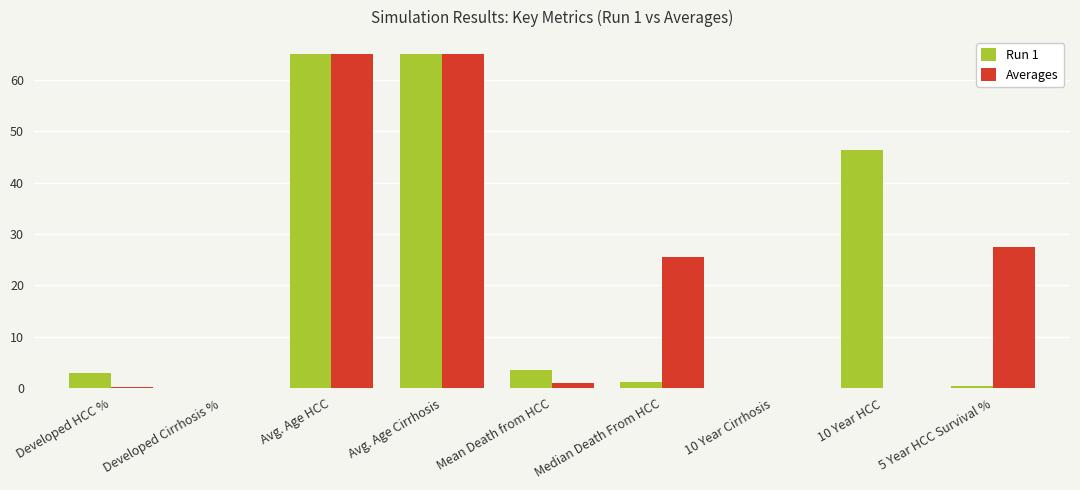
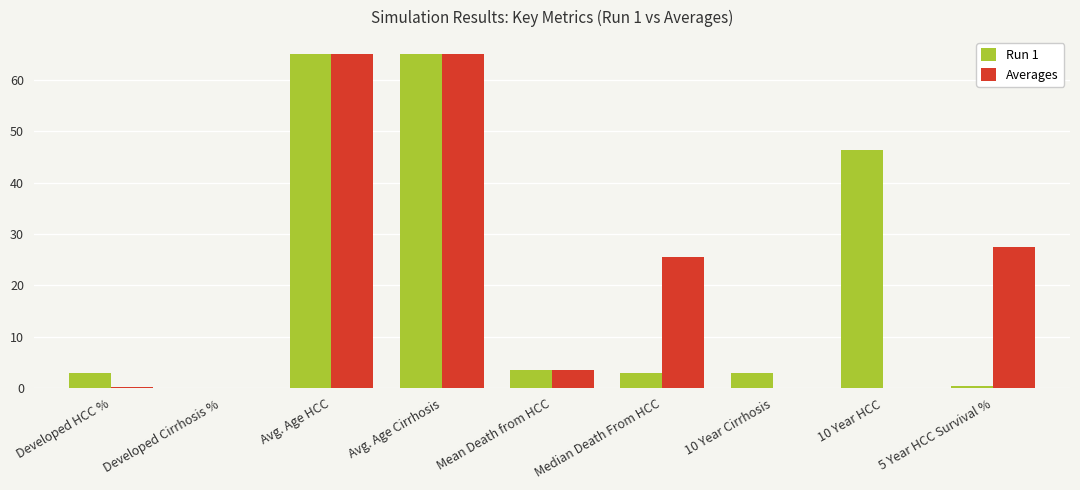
Averages, Mean Death from HCC: 1 -> 3
Run 1, Median Death From HCC: 1 -> 3
Run 1, 10 Year Cirrhosis: 0 -> 3
